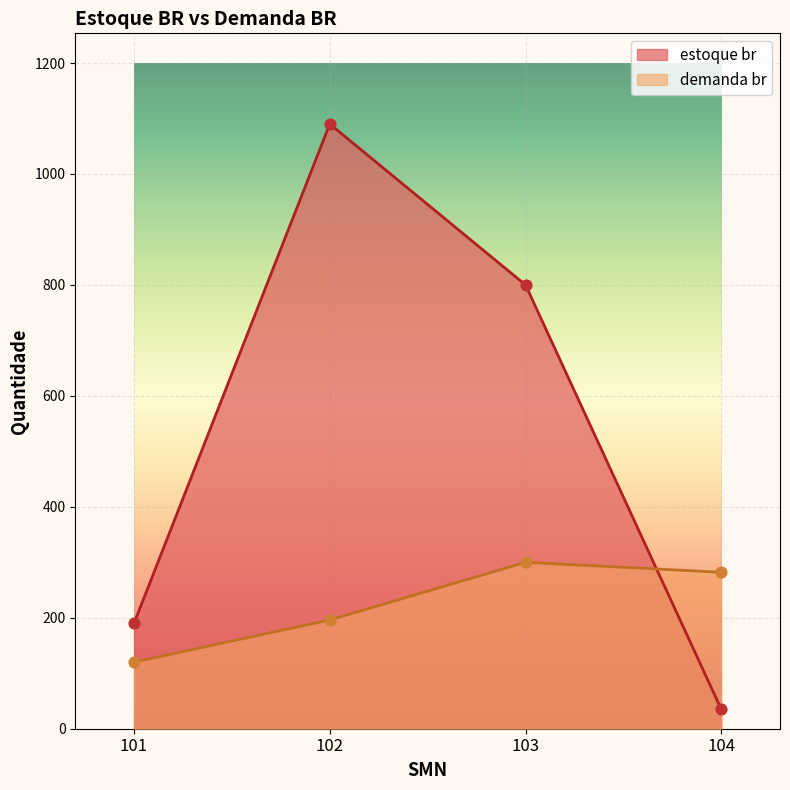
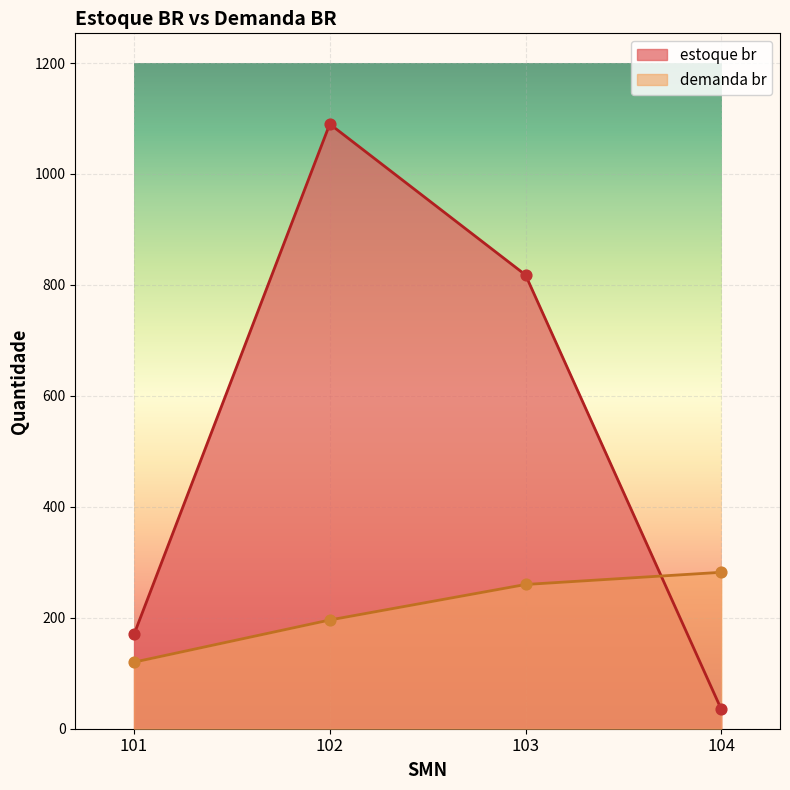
estoque br, 101: 190 -> 170
estoque br, 103: 800 -> 820
demanda br, 103: 300 -> 260
